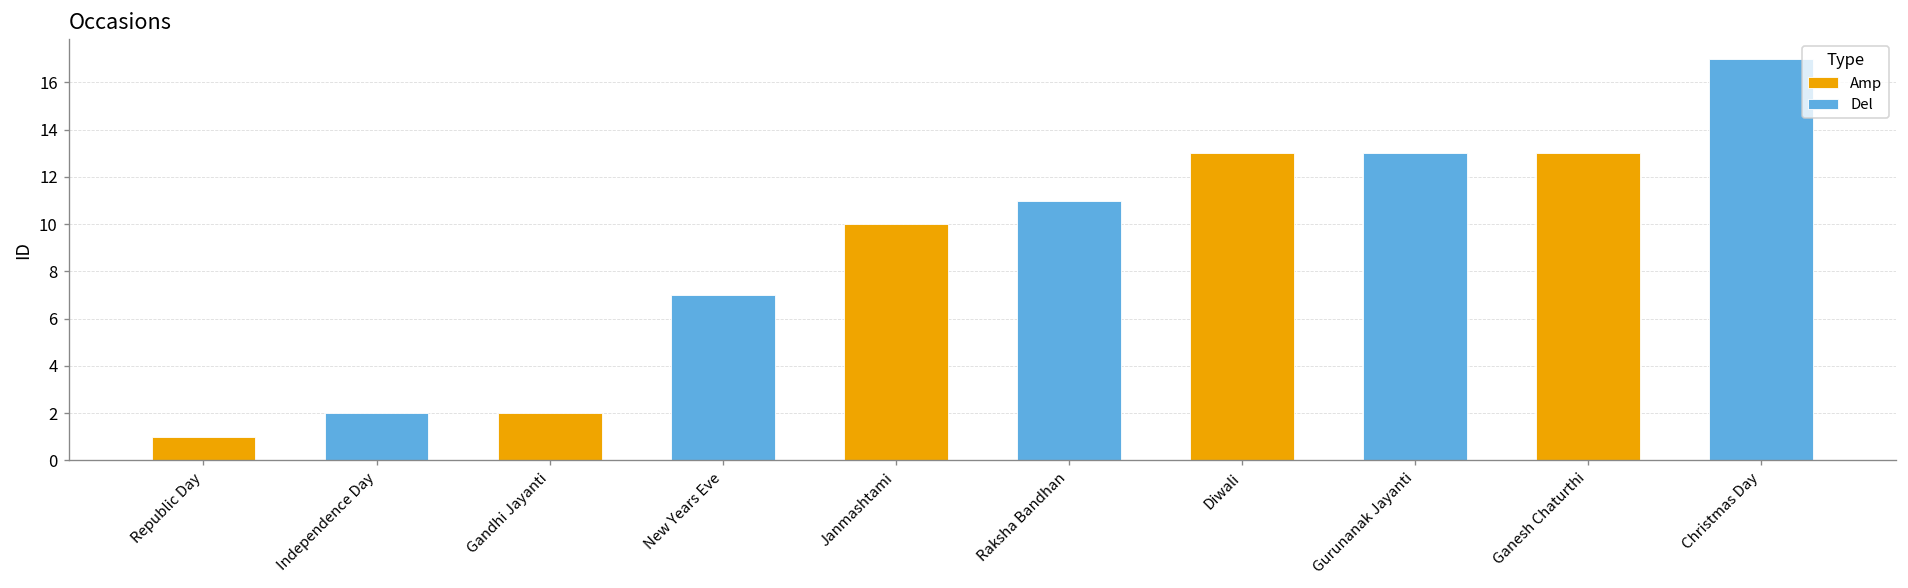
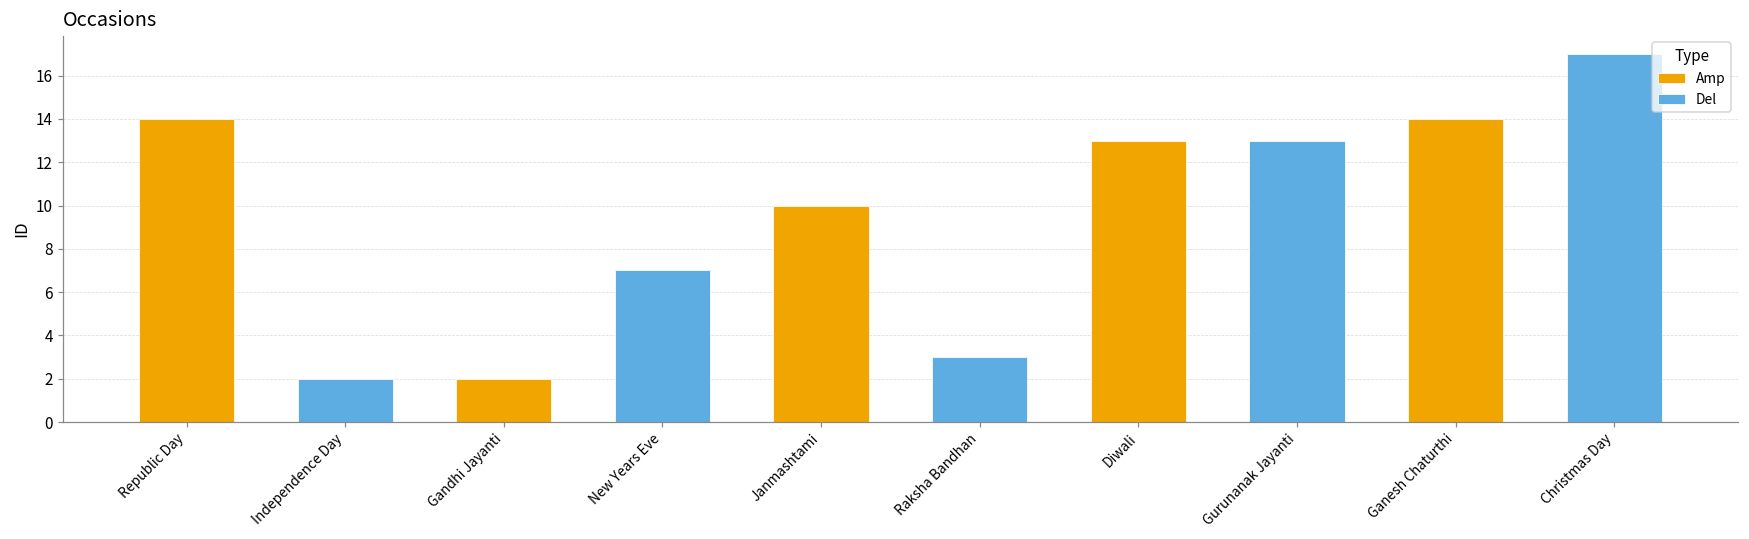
Republic Day: 1 -> 14
Raksha Bandhan: 11 -> 3
Ganesh Chaturthi: 13 -> 14
